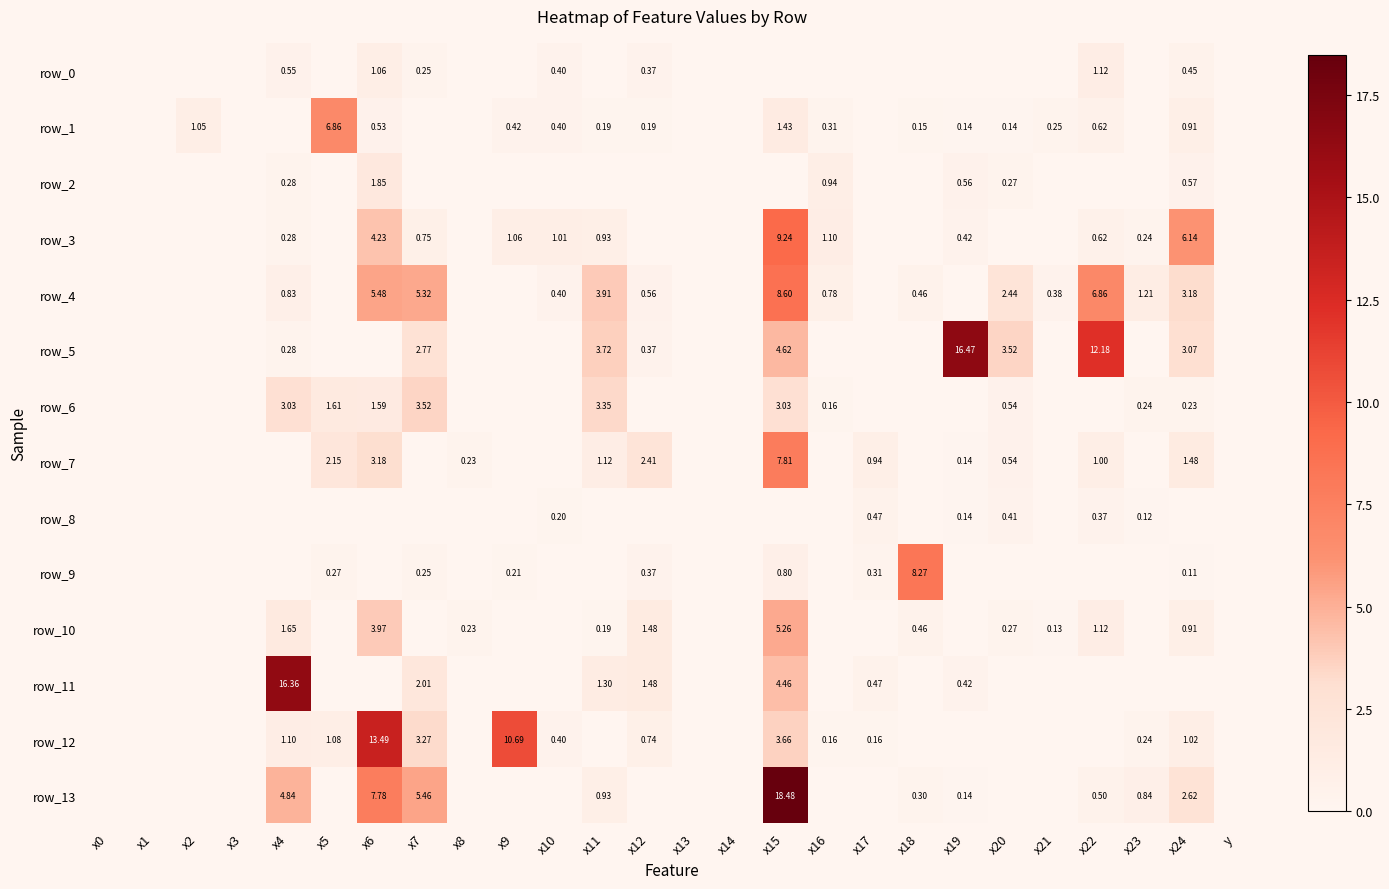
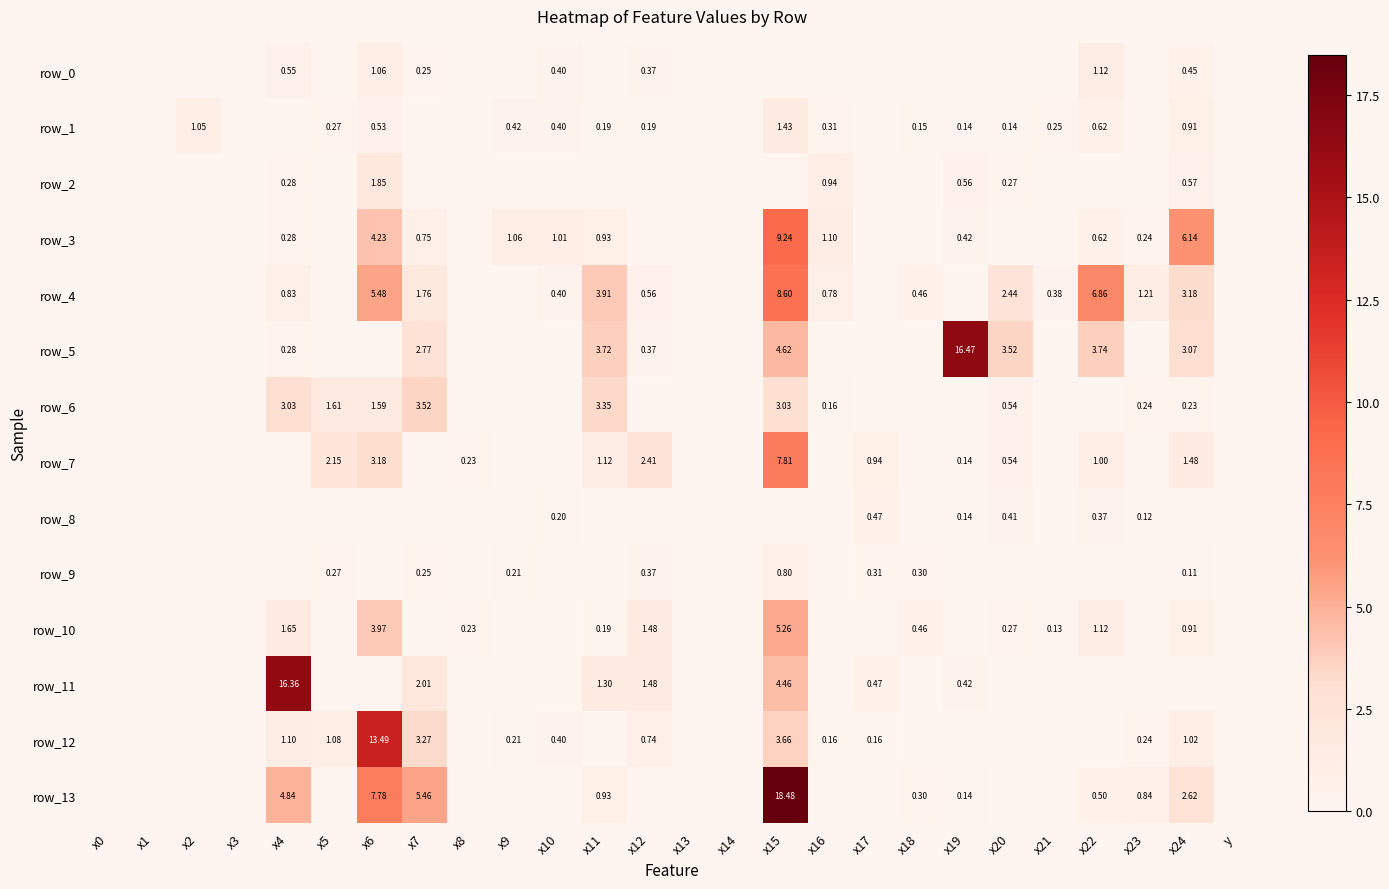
row_1, x5: 6.86 -> 0.27
row_4, x7: 5.32 -> 1.76
row_5, x22: 12.18 -> 3.74
row_9, x18: 8.27 -> 0.30
row_12, x9: 10.69 -> 0.21
